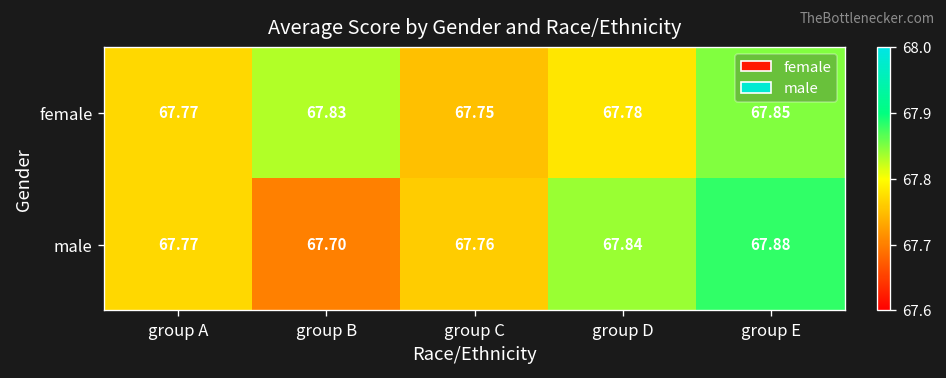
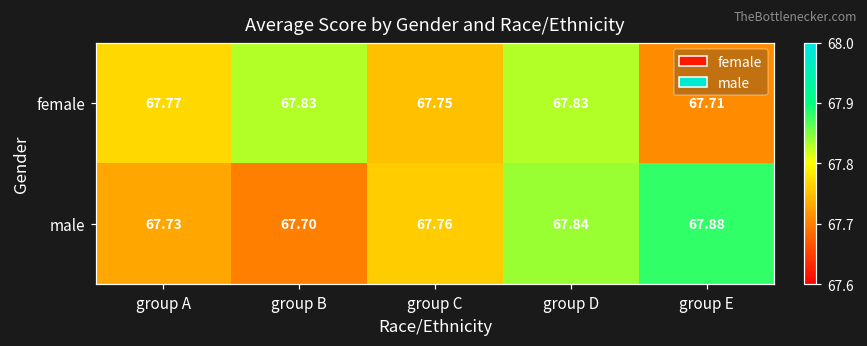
female, group D: 67.78 -> 67.83
female, group E: 67.85 -> 67.71
male, group A: 67.77 -> 67.73
